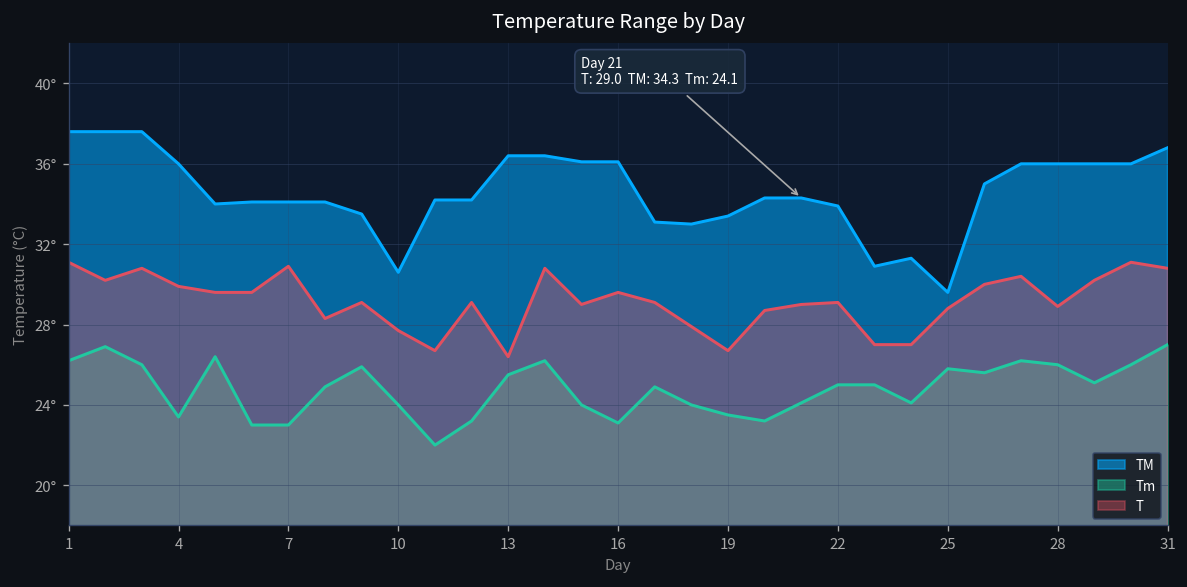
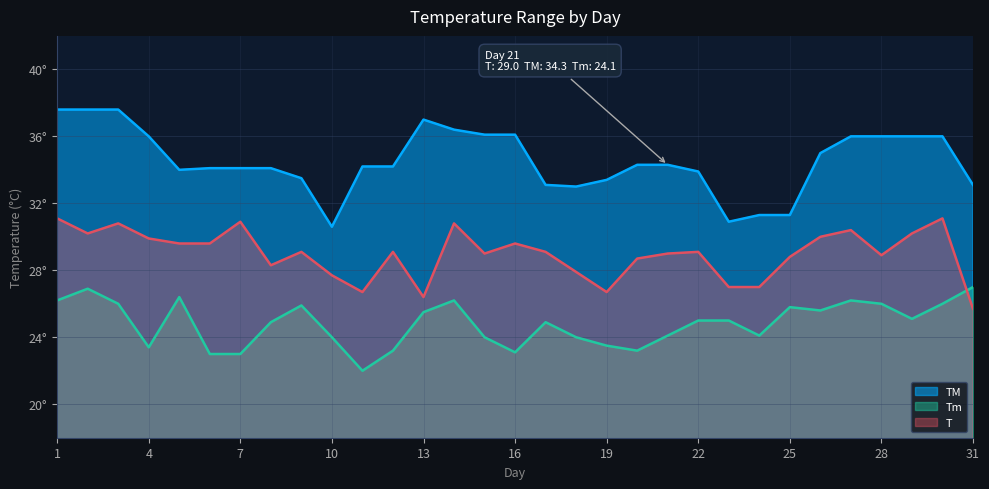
TM, 13: 36.4° -> 37.0°
TM, 25: 29.6° -> 31.3°
TM, 31: 36.8° -> 33.1°
T, 31: 30.8° -> 25.7°
